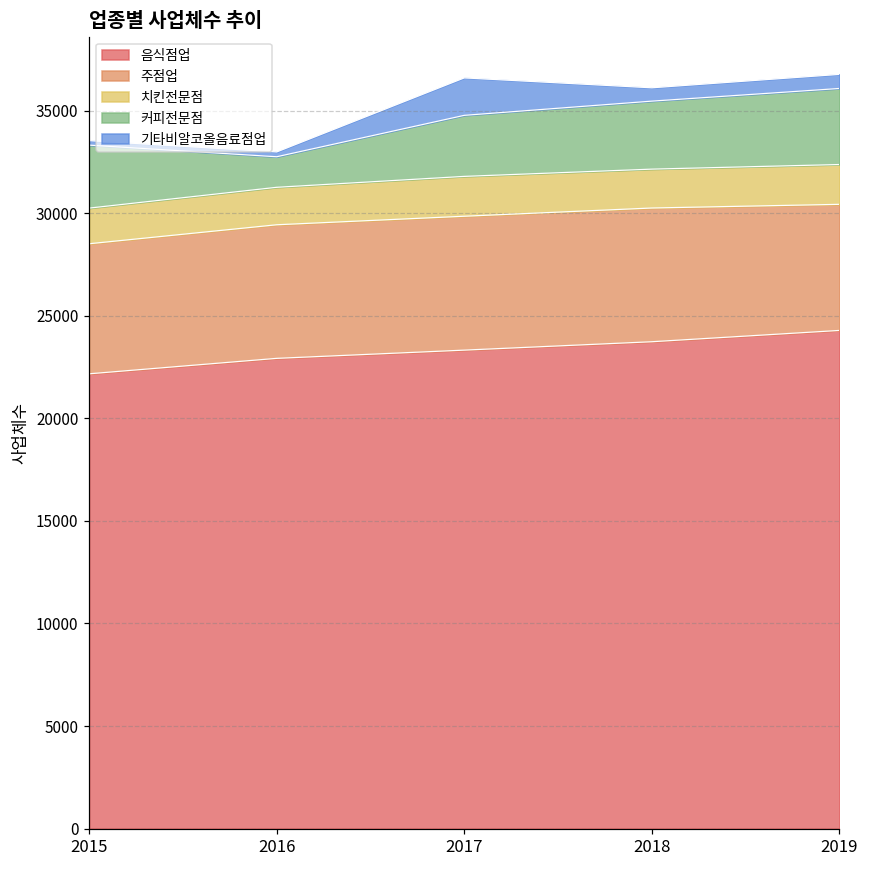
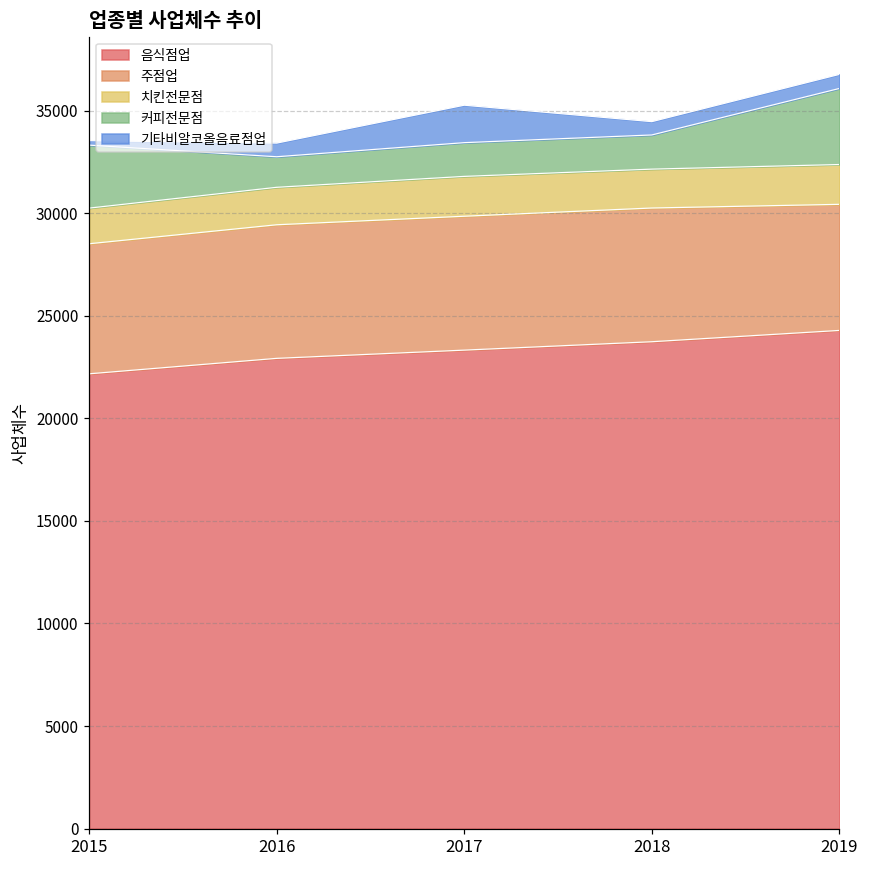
기타비알코올음료점업, 2016: 200 -> 700
커피전문점, 2017: 3000 -> 1600
커피전문점, 2018: 3300 -> 1700
